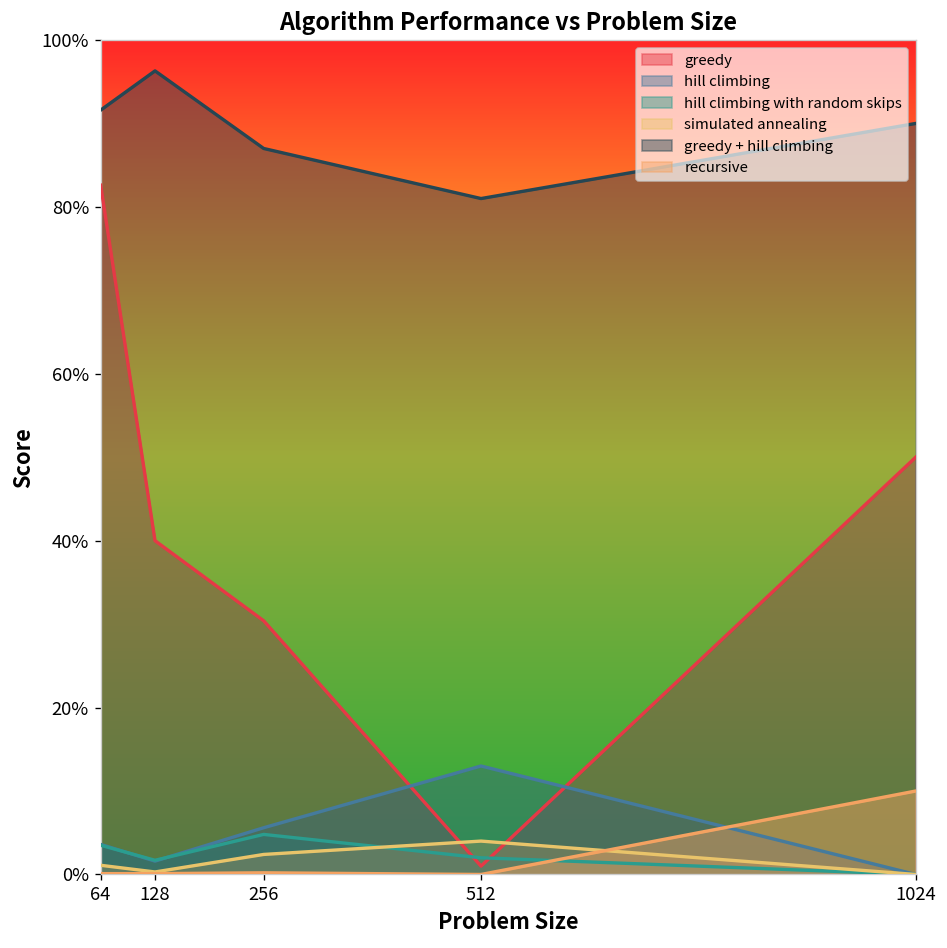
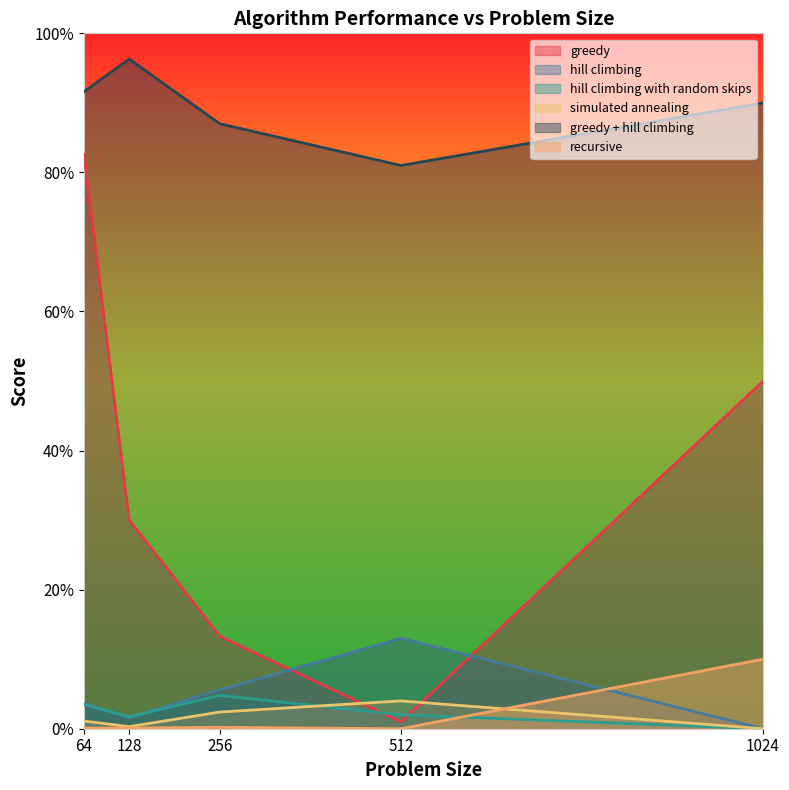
greedy, 128: 40% -> 30%
greedy, 256: 30% -> 13%
